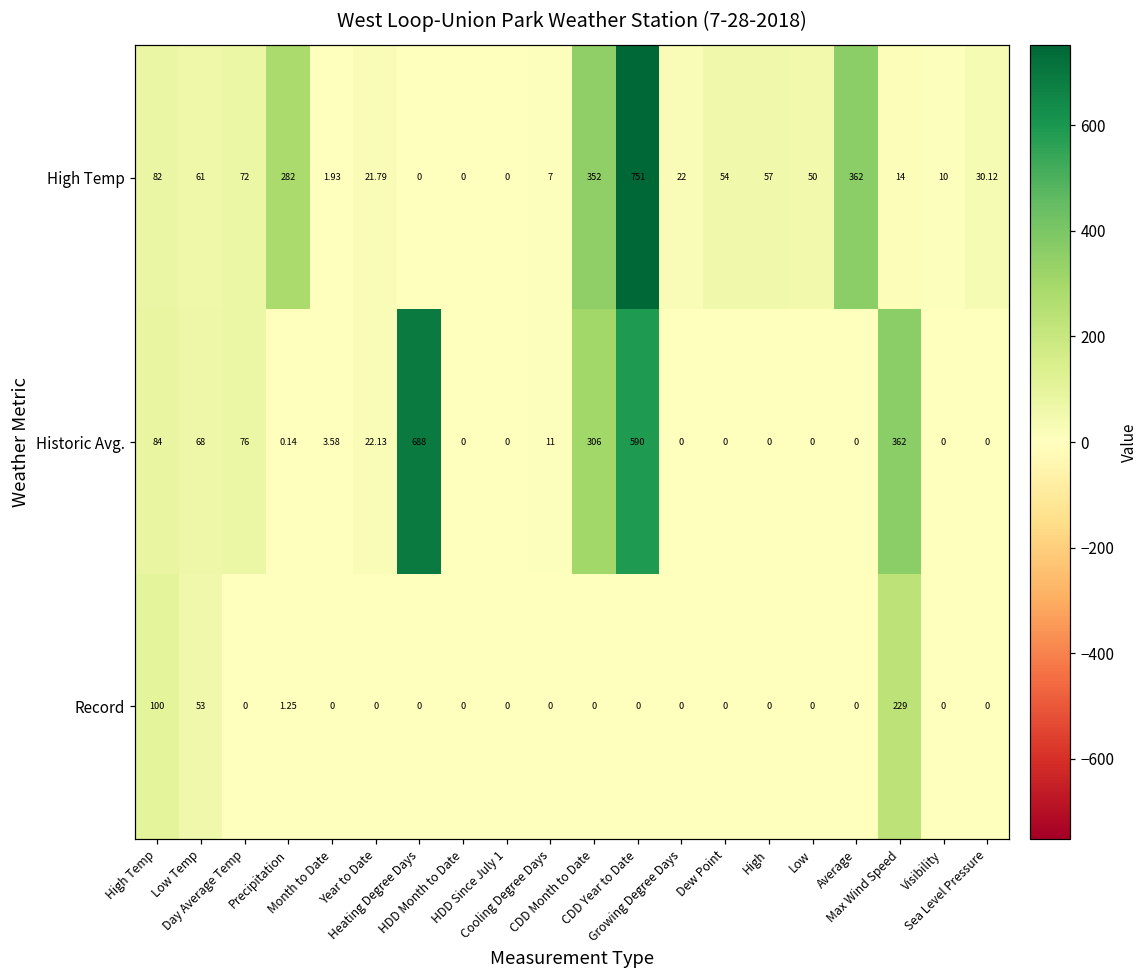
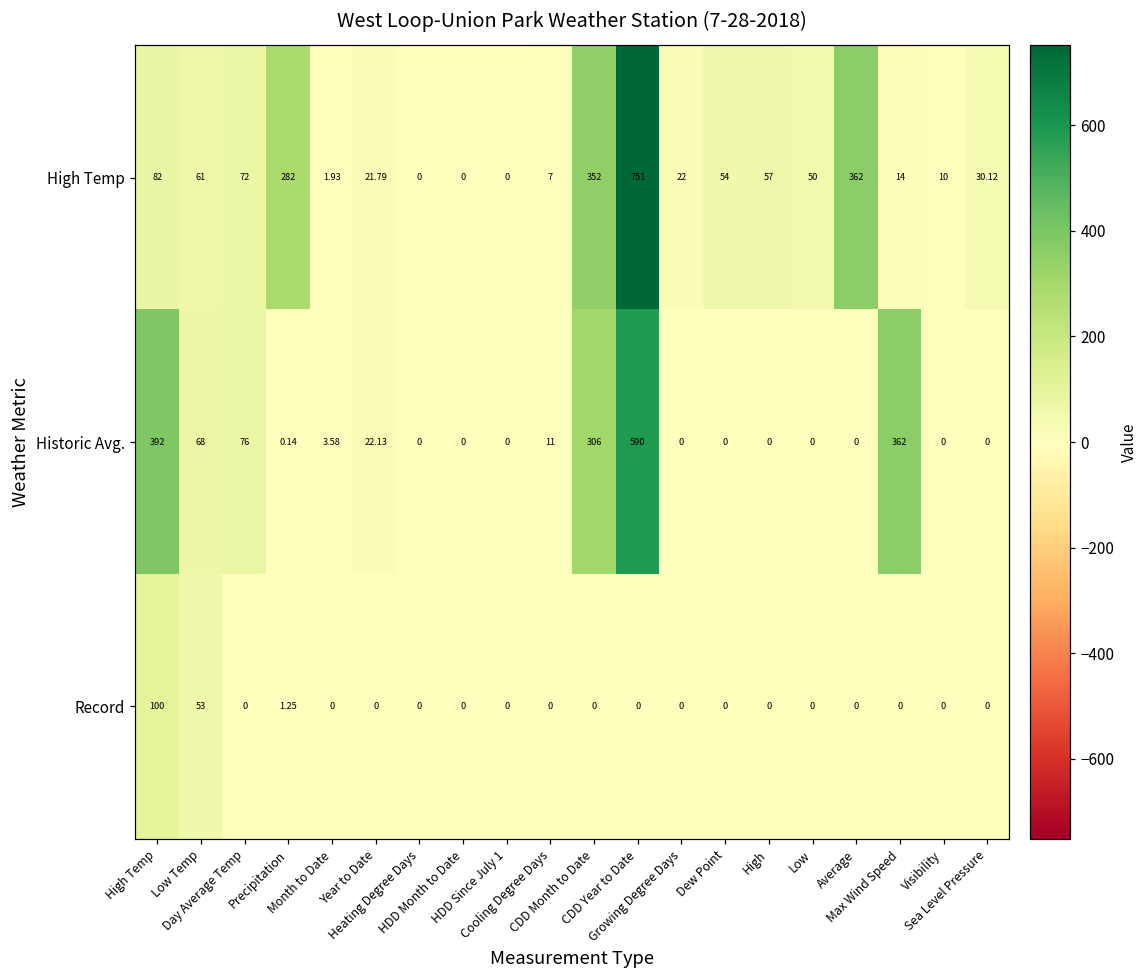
Historic Avg., High Temp: 84 -> 392
Historic Avg., Heating Degree Days: 688 -> 0
Record, Max Wind Speed: 229 -> 0
